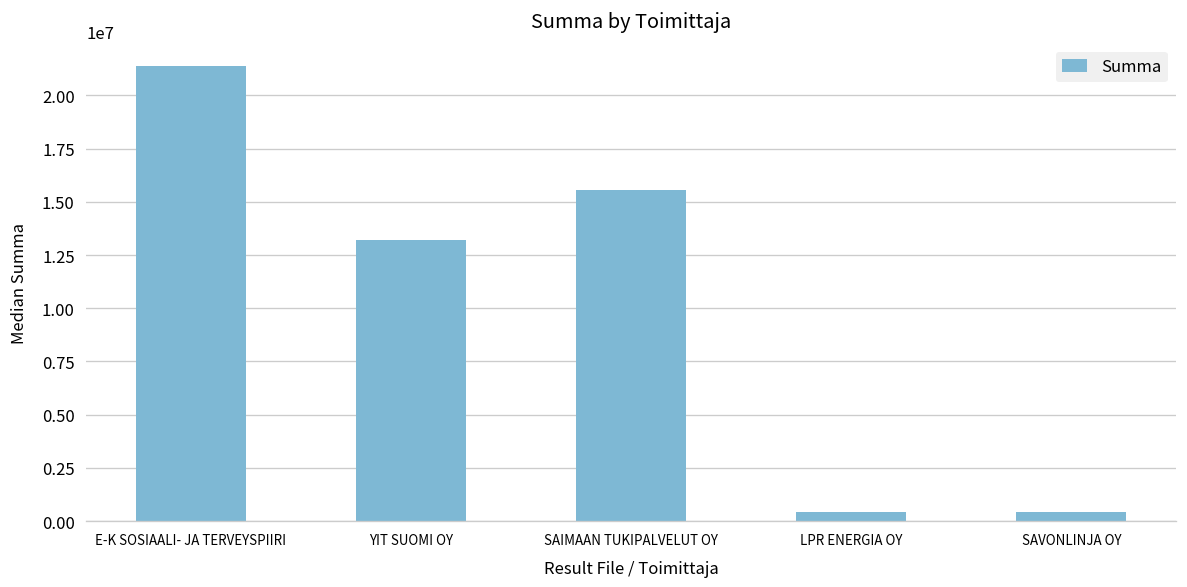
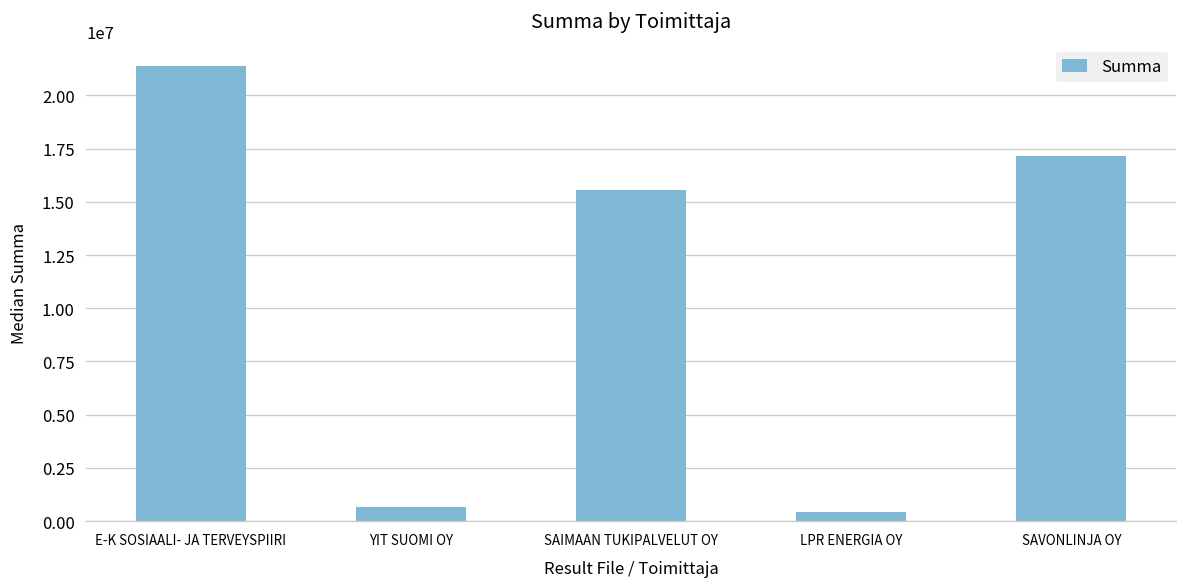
YIT SUOMI OY: 13200000 -> 700000
SAVONLINJA OY: 400000 -> 17200000
